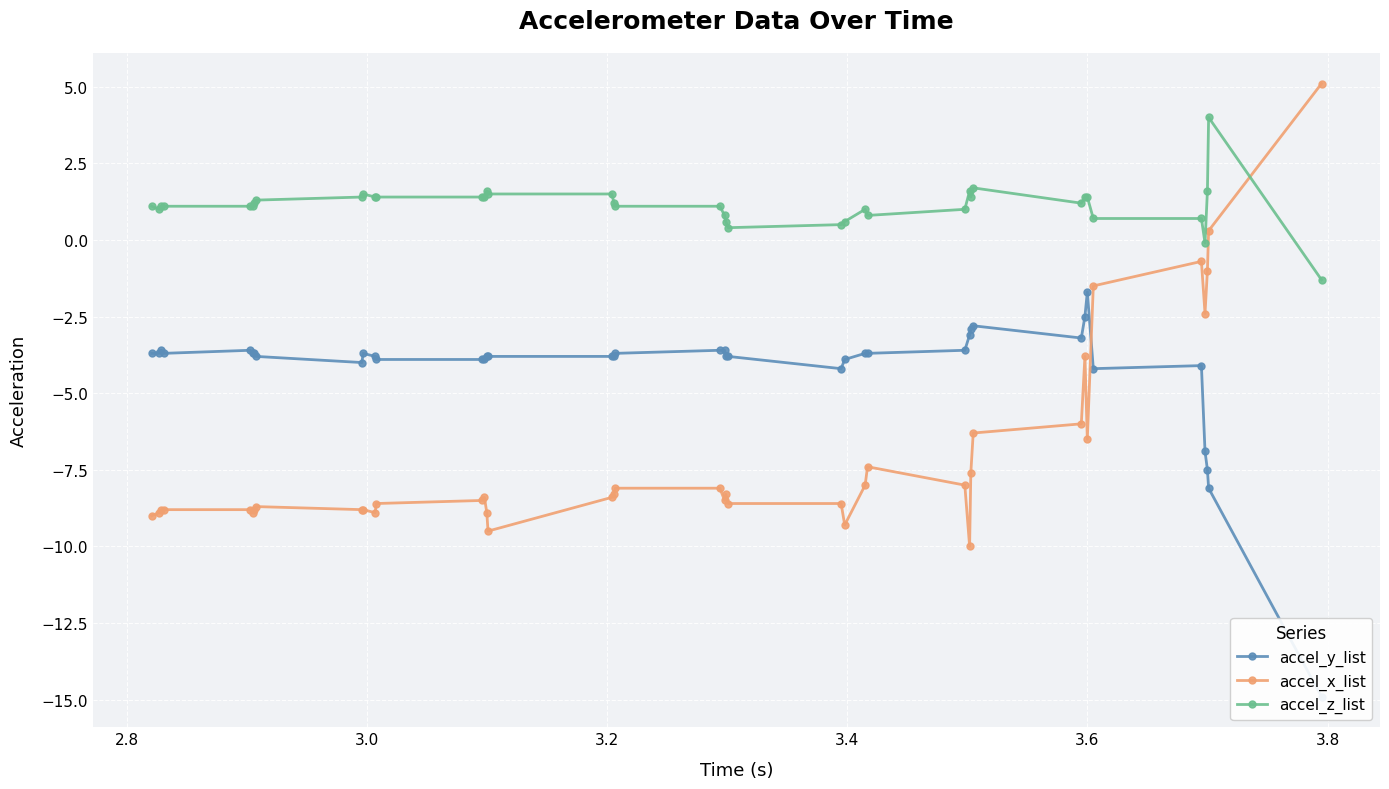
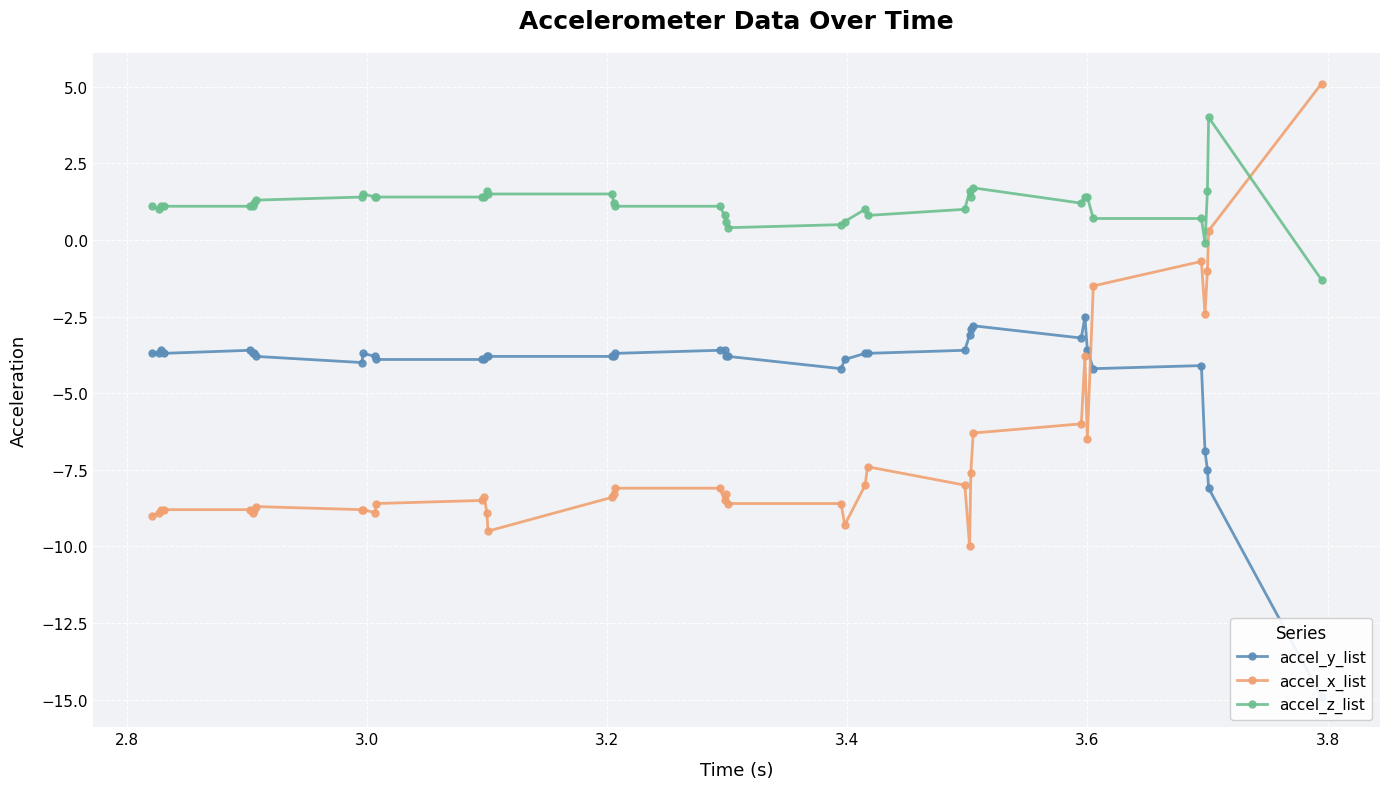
accel_y_list, 3.6: -1.7 -> -3.6
